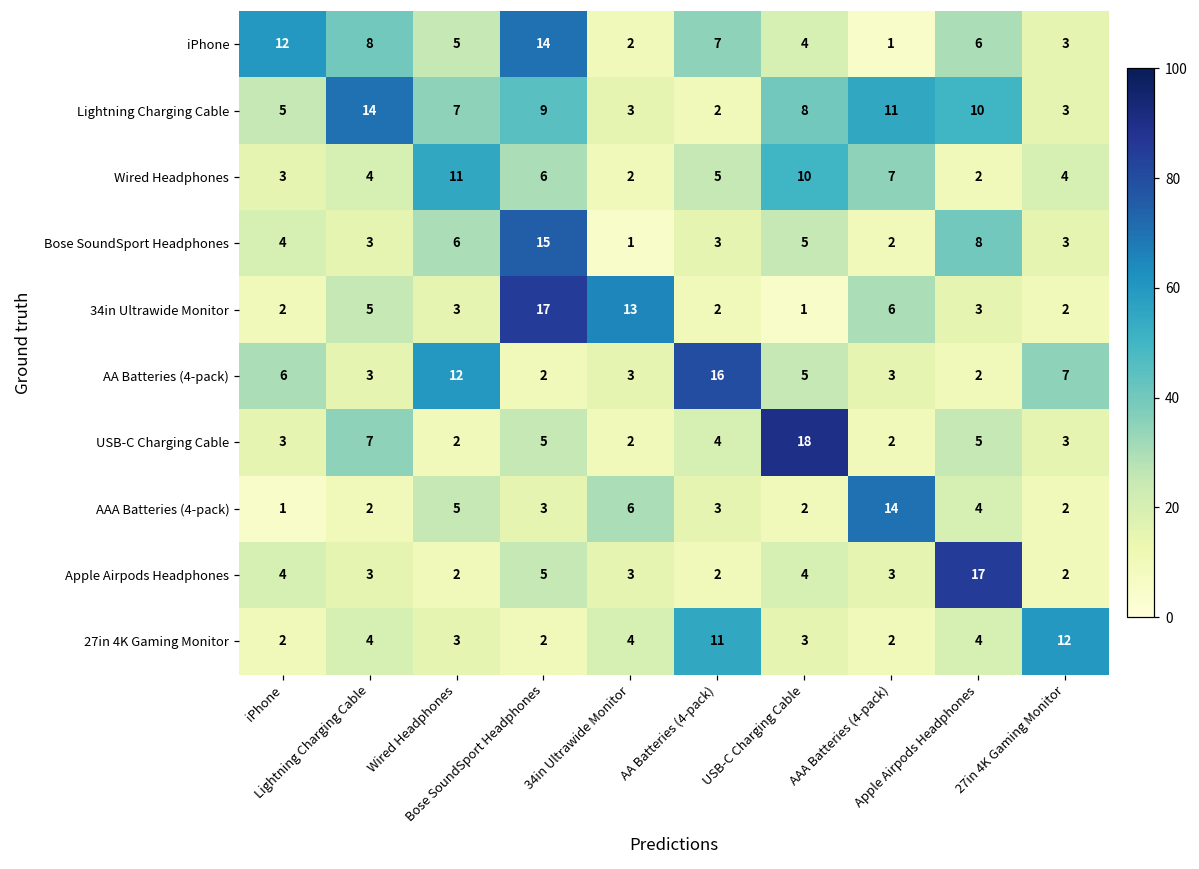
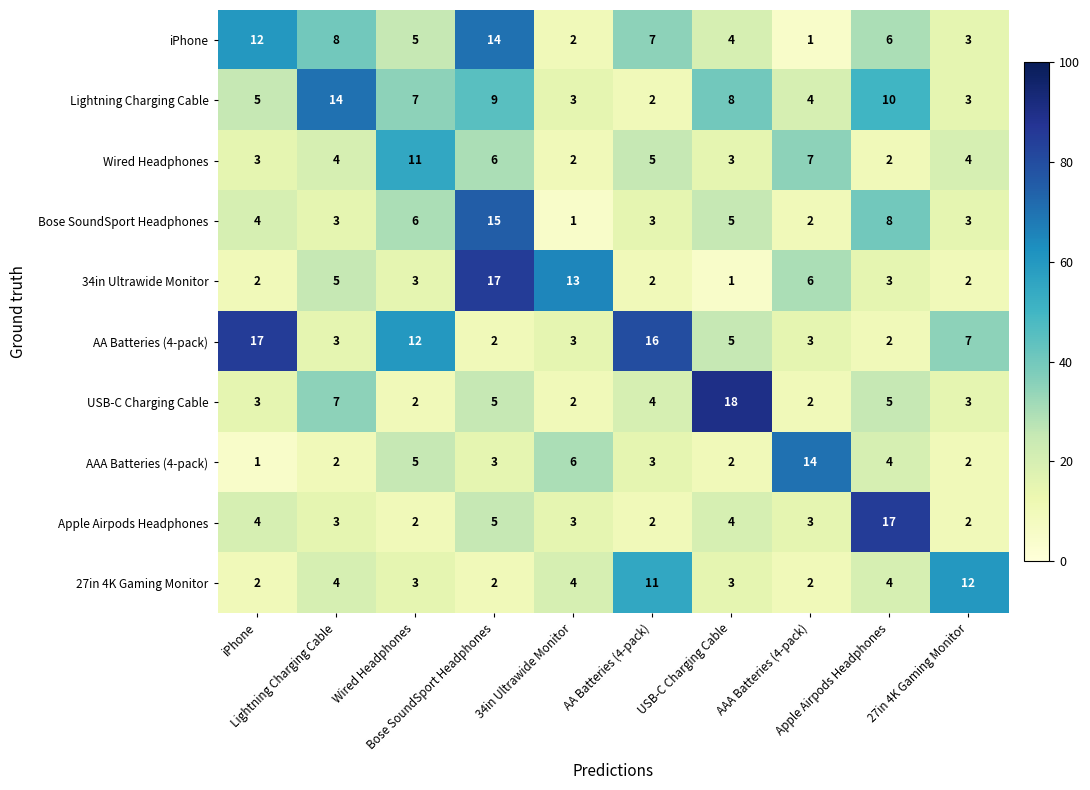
Lightning Charging Cable, AAA Batteries (4-pack): 11 -> 4
Wired Headphones, USB-C Charging Cable: 10 -> 3
AA Batteries (4-pack), iPhone: 6 -> 17
